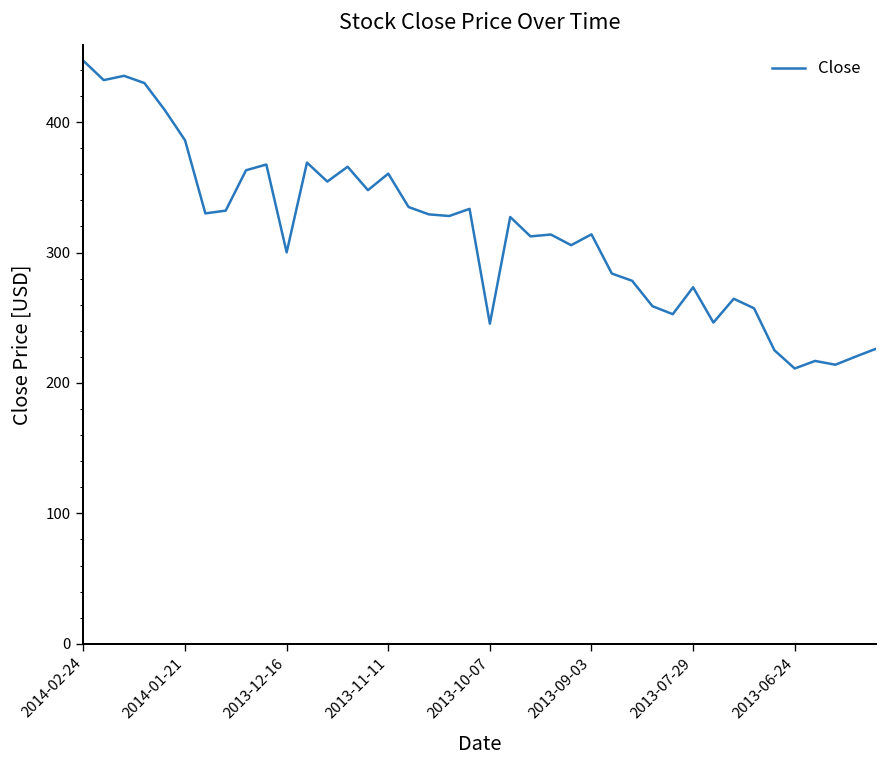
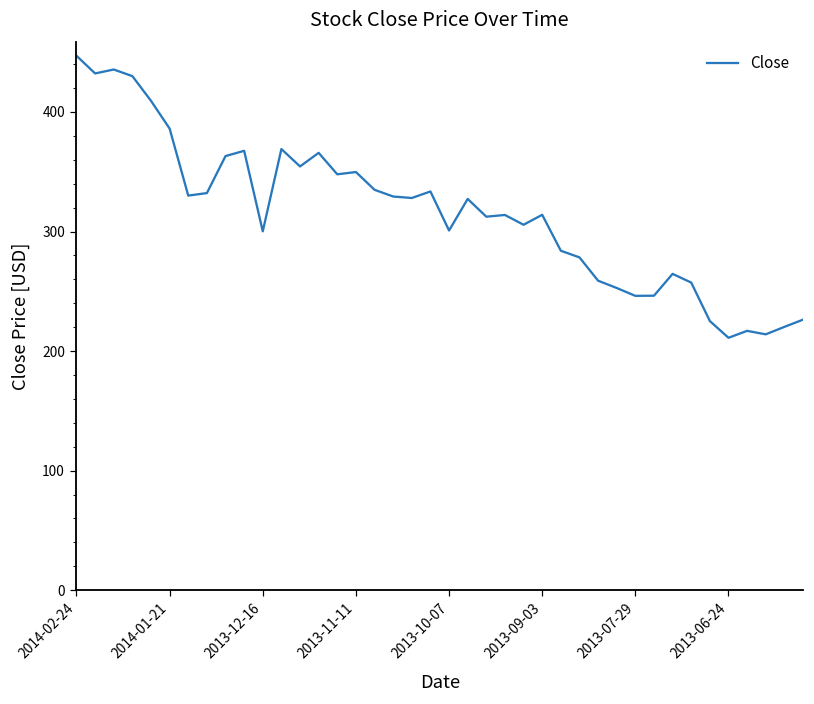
2013-11-11: 361 -> 350
2013-10-07: 245 -> 301
2013-07-29: 273 -> 246
